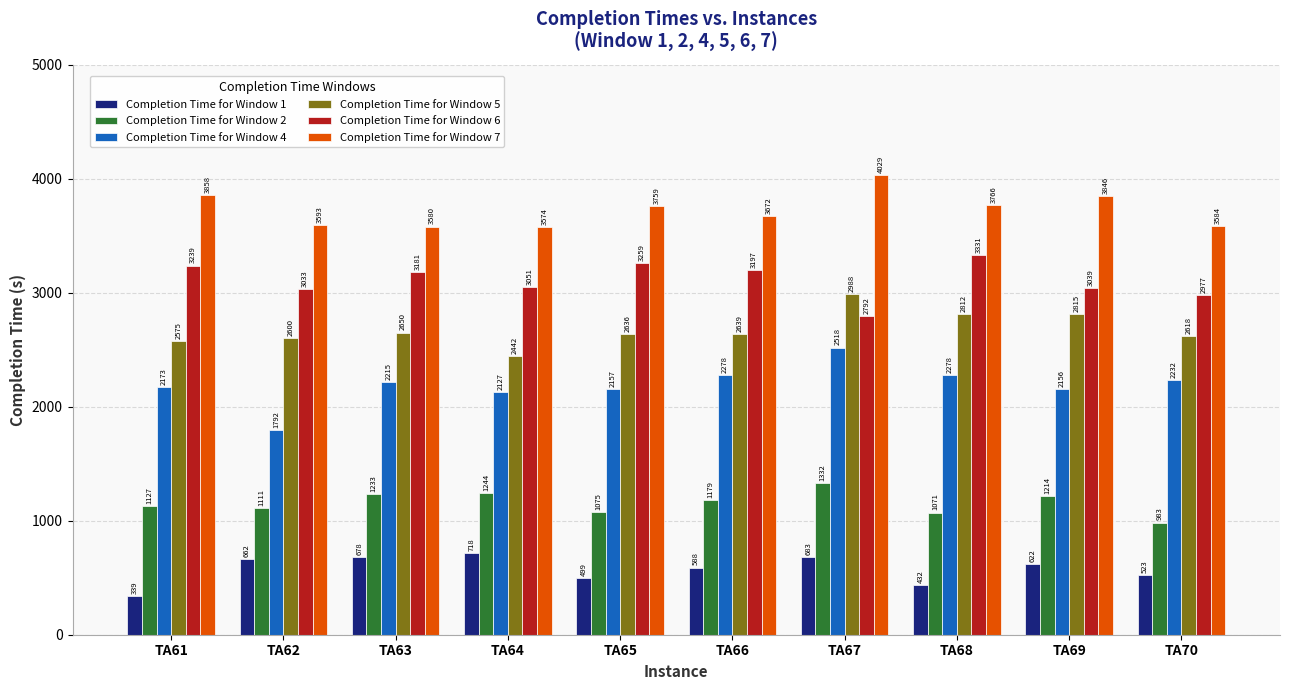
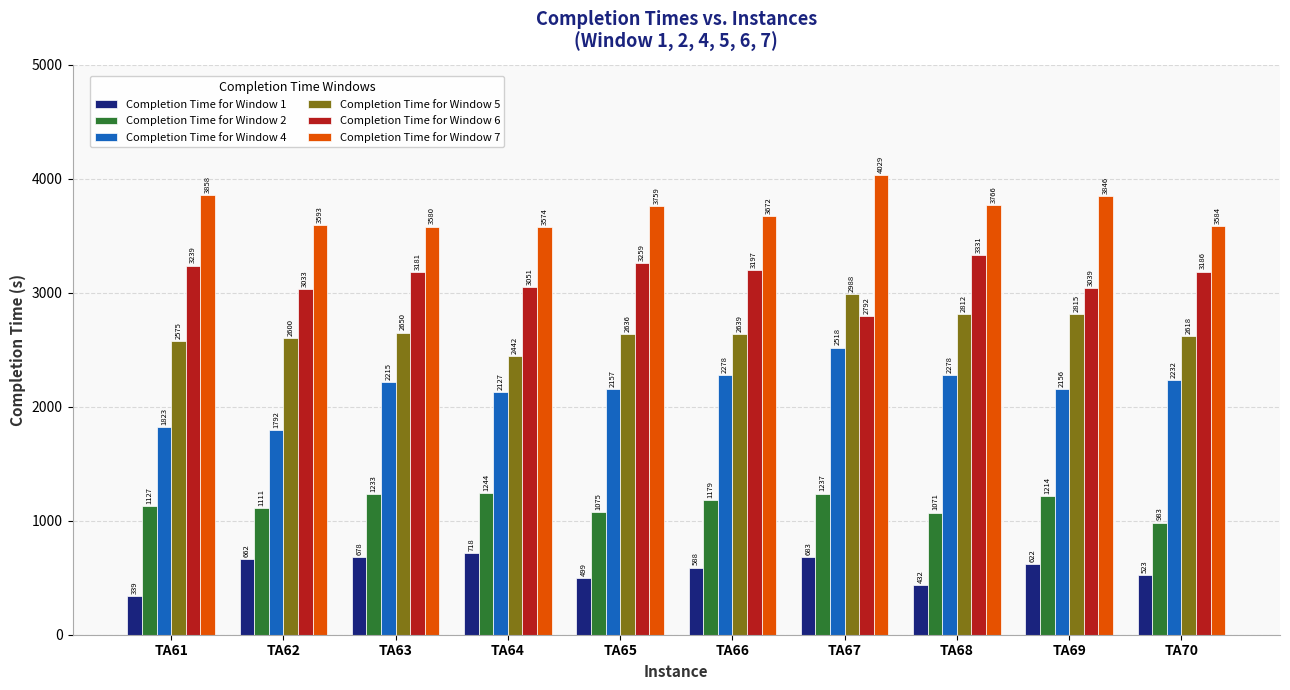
Completion Time for Window 4, TA61: 2173 -> 1823
Completion Time for Window 2, TA67: 1332 -> 1237
Completion Time for Window 6, TA70: 2977 -> 3186
